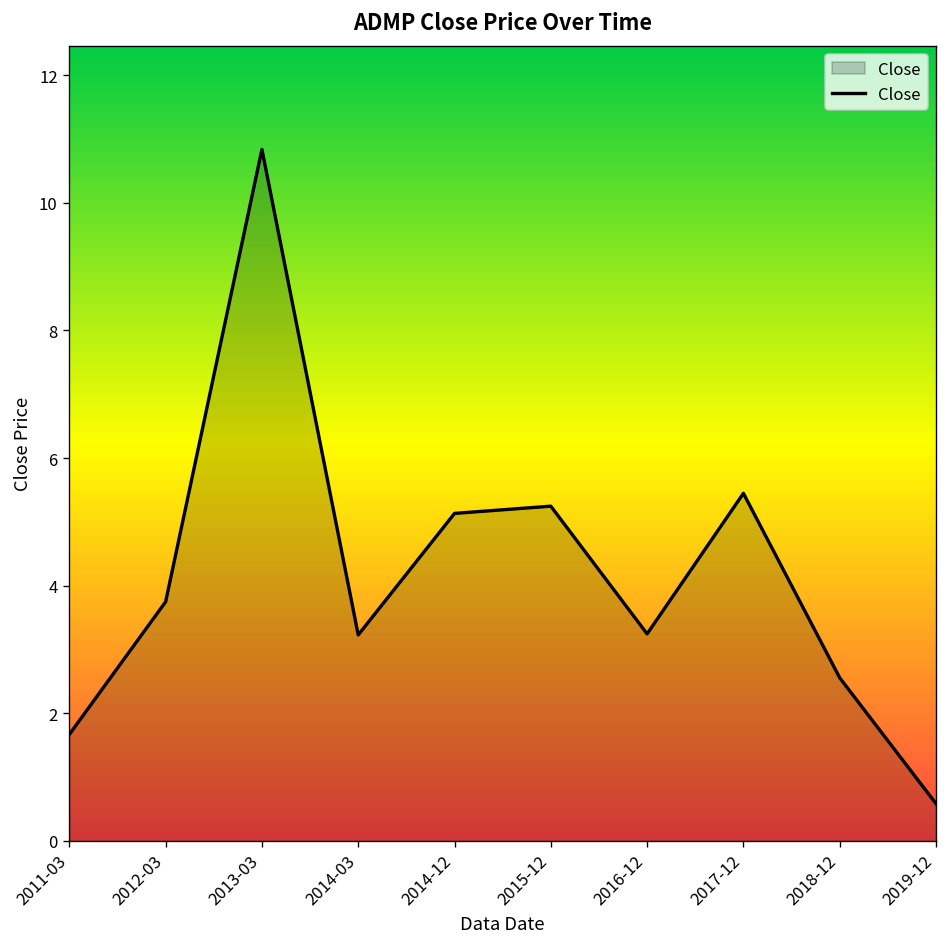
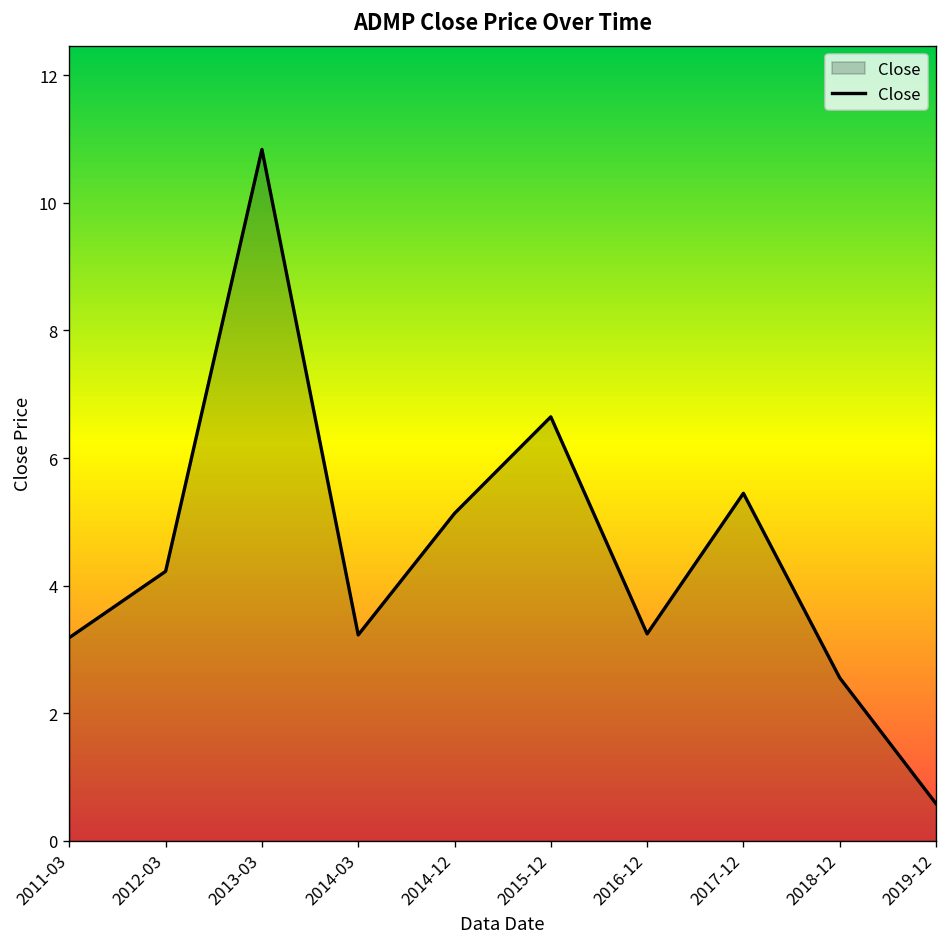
2011-03: 1.7 -> 3.2
2012-03: 3.7 -> 4.2
2015-12: 5.2 -> 6.6
